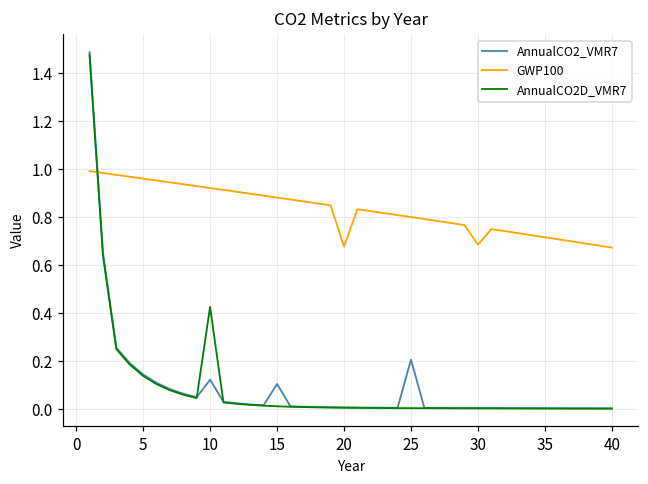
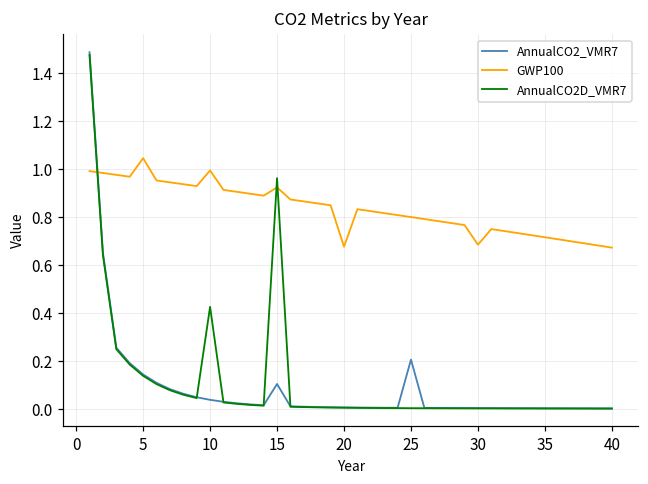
GWP100, 5: 0.96 -> 1.05
AnnualCO2_VMR7, 10: 0.12 -> 0.04
GWP100, 10: 0.92 -> 1.00
GWP100, 15: 0.88 -> 0.92
AnnualCO2D_VMR7, 15: 0.01 -> 0.96
